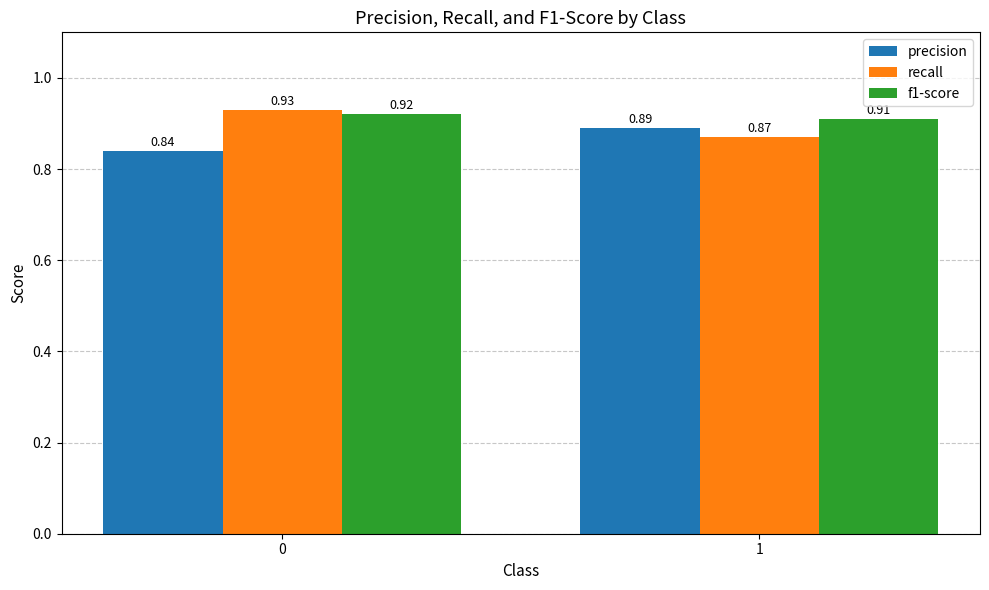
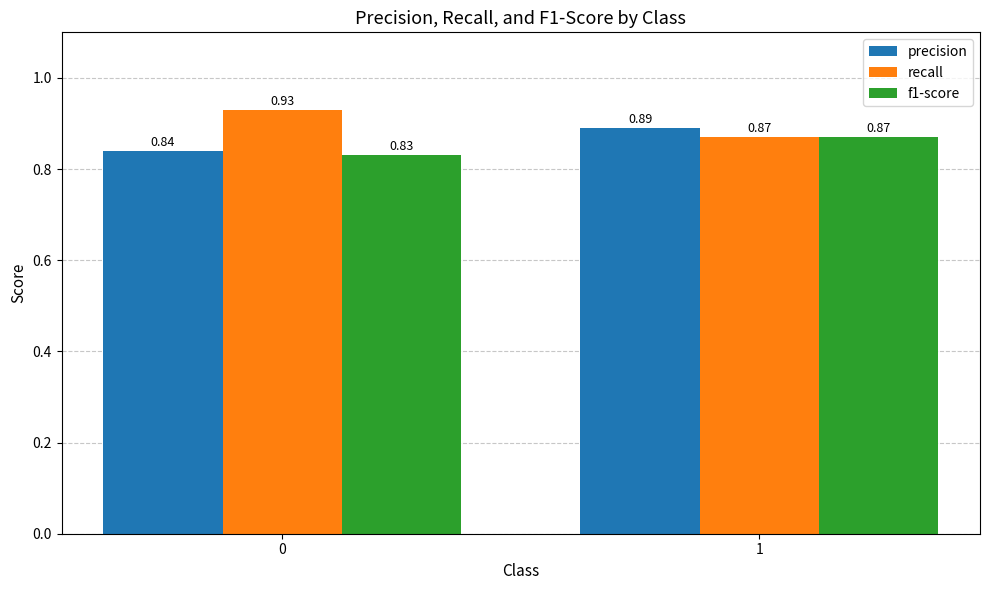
f1-score, 0: 0.92 -> 0.83
f1-score, 1: 0.91 -> 0.87
